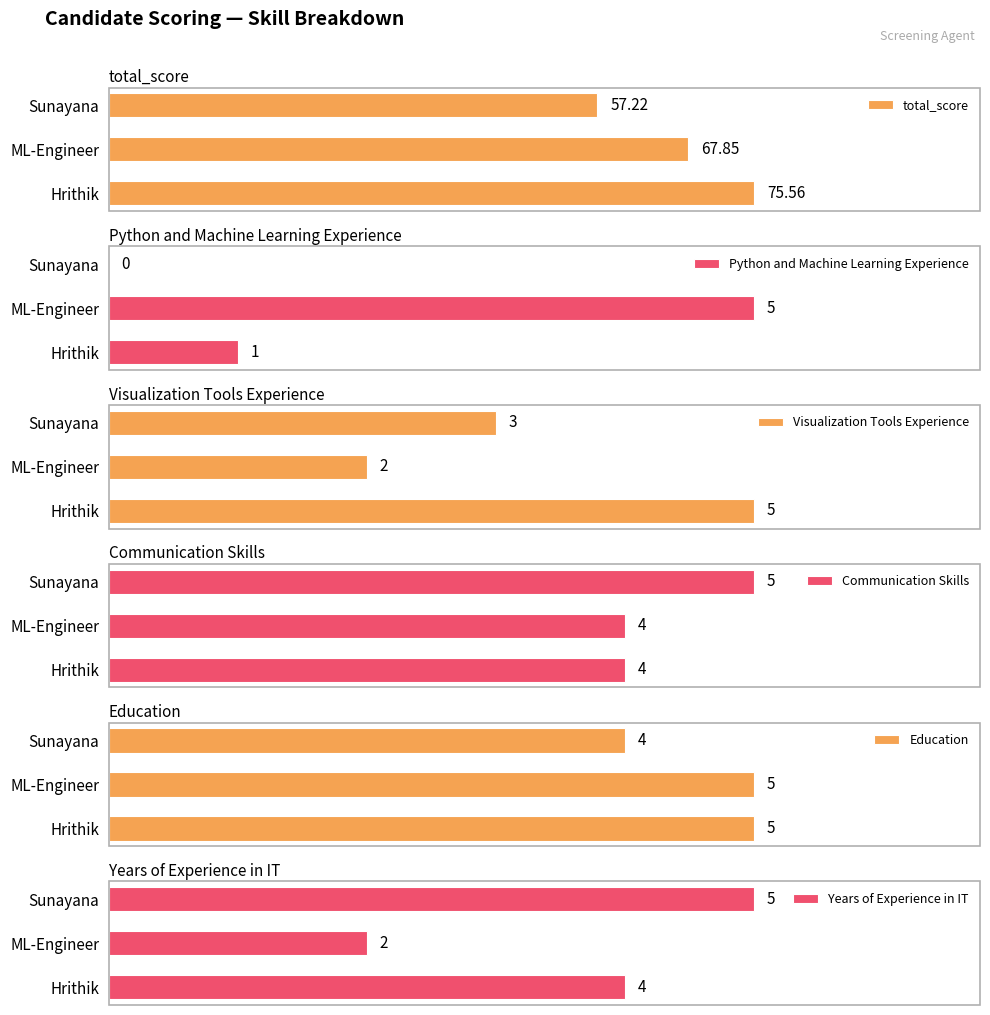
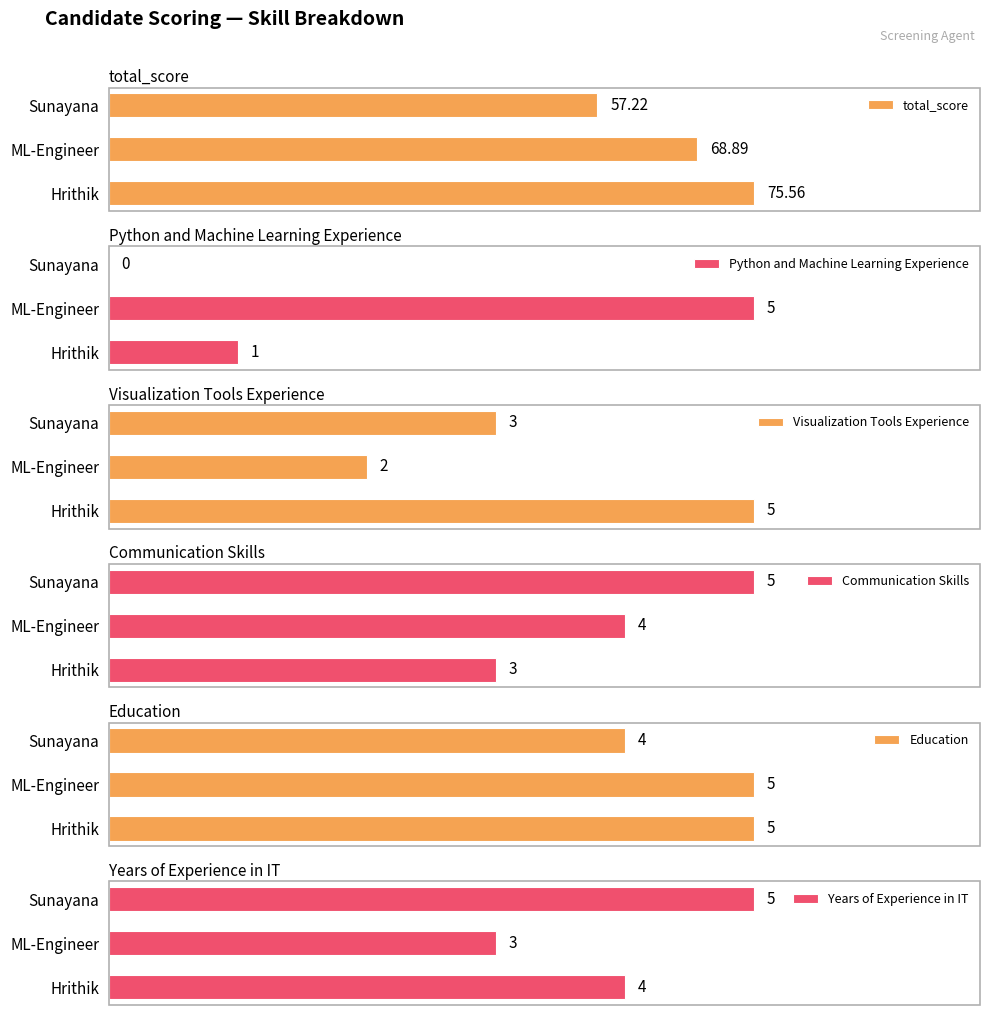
total_score, ML-Engineer: 67.85 -> 68.89
Communication Skills, Hrithik: 4 -> 3
Years of Experience in IT, ML-Engineer: 2 -> 3
